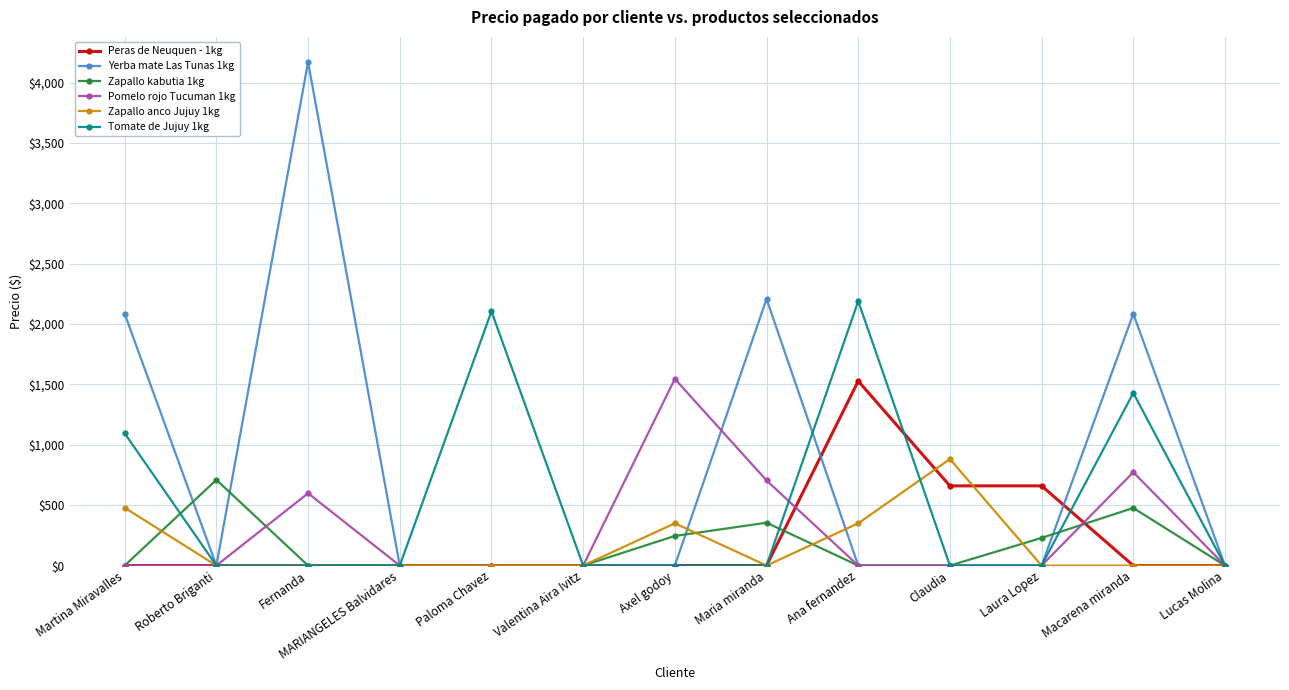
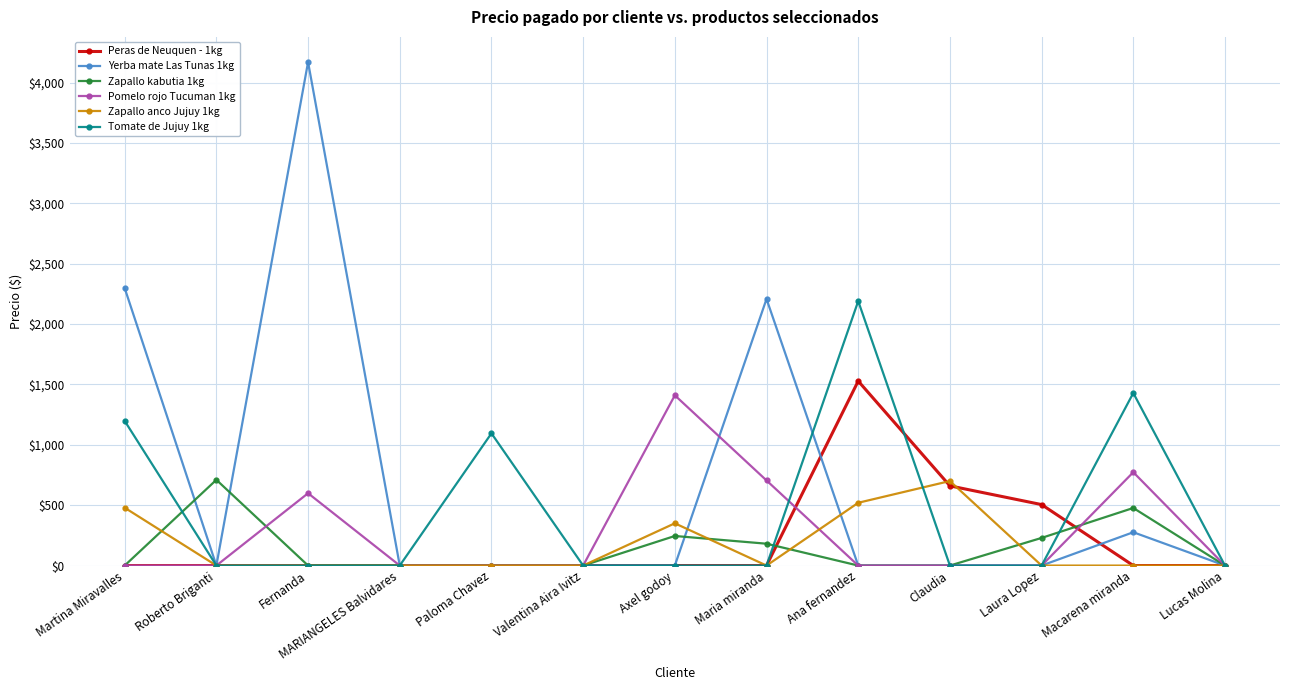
Yerba mate Las Tunas 1kg, Martina Miravalles: $2,090 -> $2,300
Tomate de Jujuy 1kg, Martina Miravalles: $1,100 -> $1,200
Tomate de Jujuy 1kg, Paloma Chavez: $2,110 -> $1,100
Pomelo rojo Tucuman 1kg, Axel godoy: $1,550 -> $1,410
Zapallo kabutia 1kg, Maria miranda: $360 -> $180
Zapallo anco Jujuy 1kg, Ana fernandez: $350 -> $520
Zapallo anco Jujuy 1kg, Claudia: $880 -> $700
Peras de Neuquen - 1kg, Laura Lopez: $660 -> $510
Yerba mate Las Tunas 1kg, Macarena miranda: $2,090 -> $280
